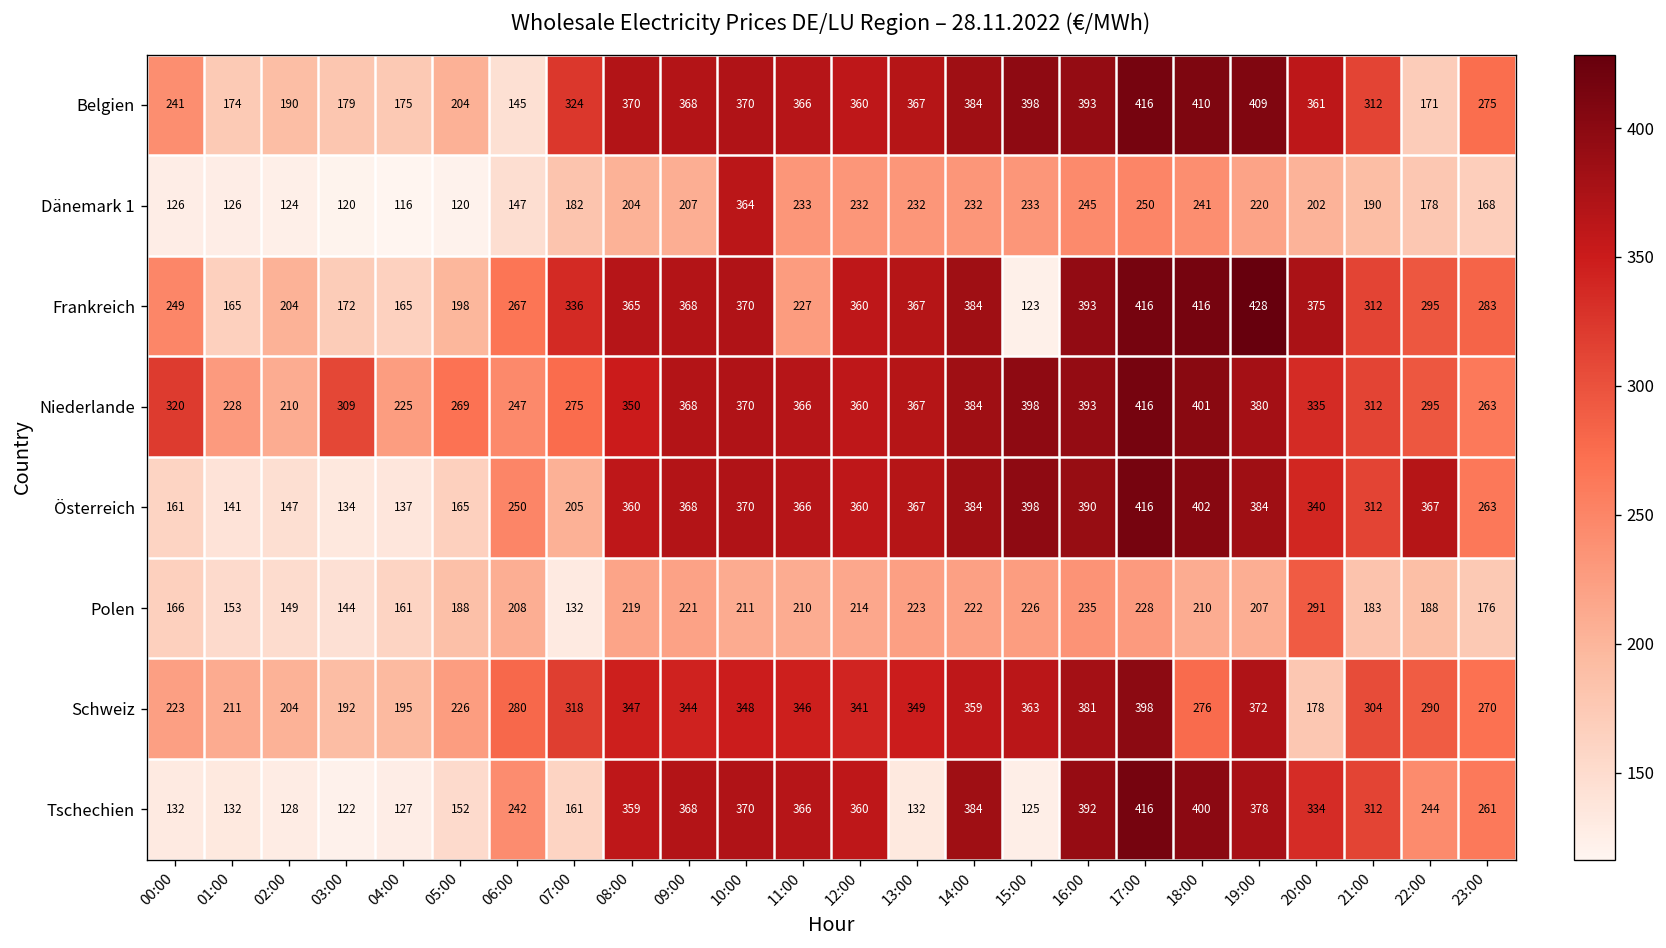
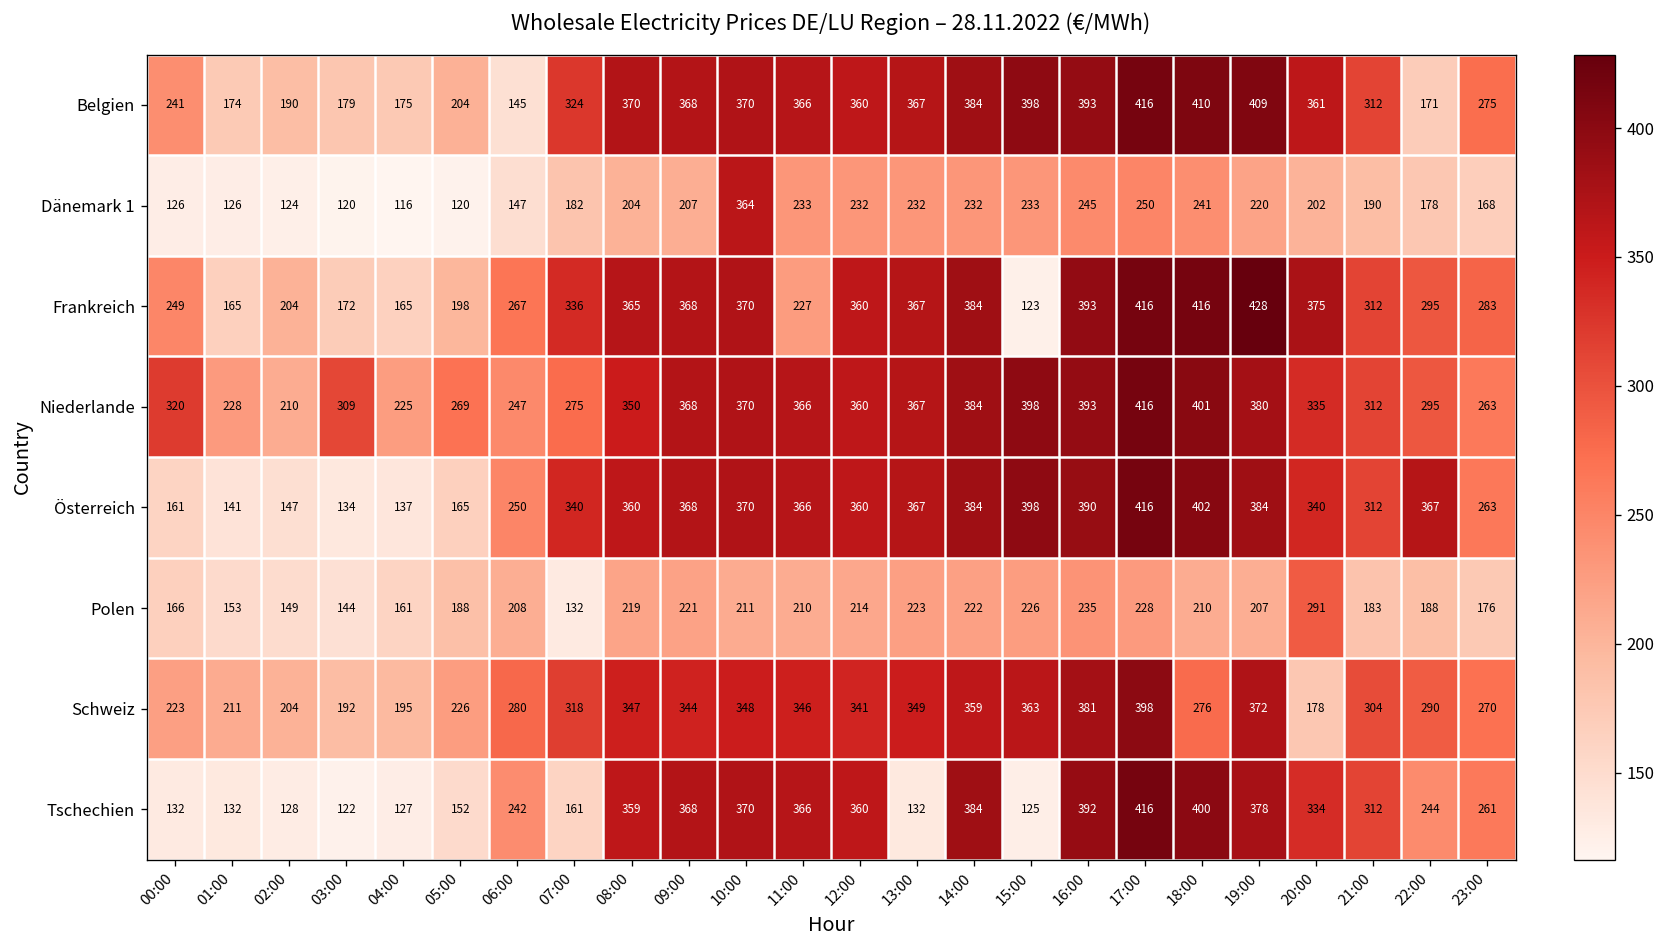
Österreich, 07:00: 205 -> 340
